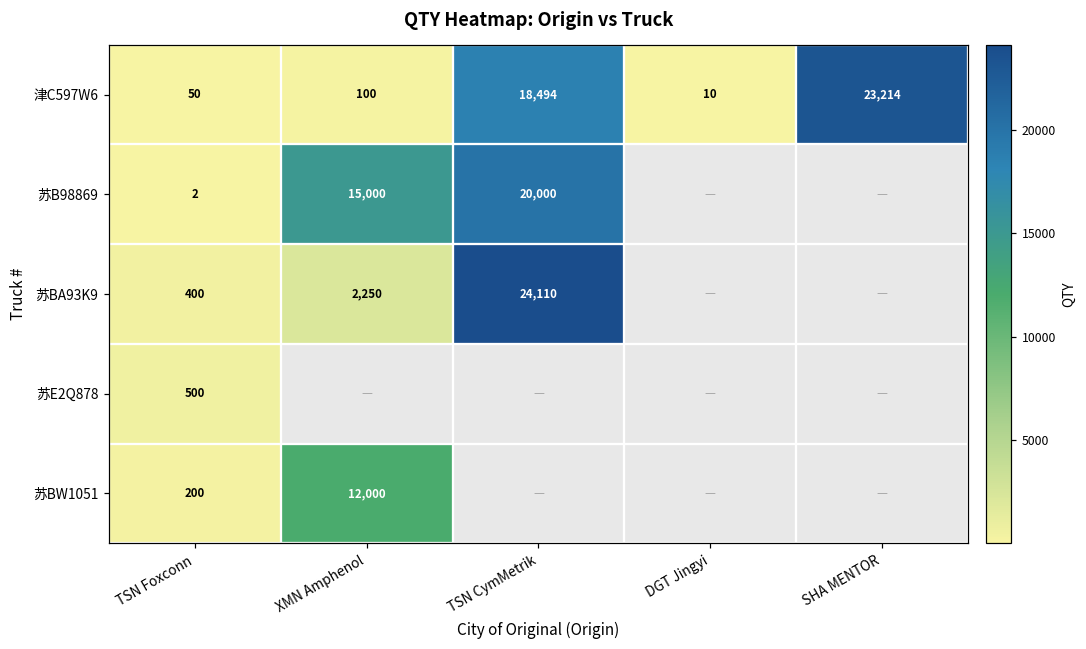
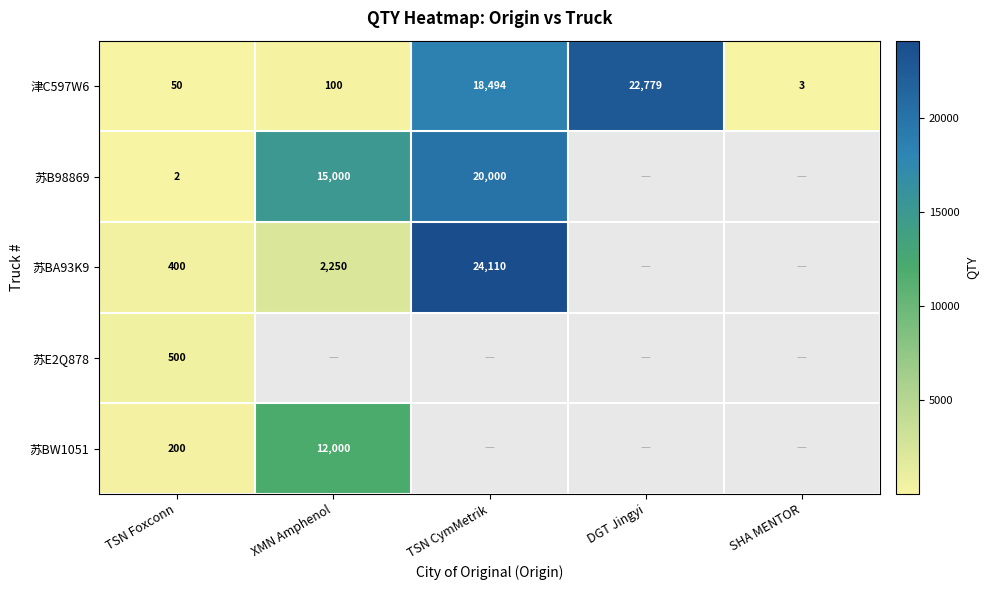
津C597W6, DGT Jingyi: 10 -> 22,779
津C597W6, SHA MENTOR: 23,214 -> 3
